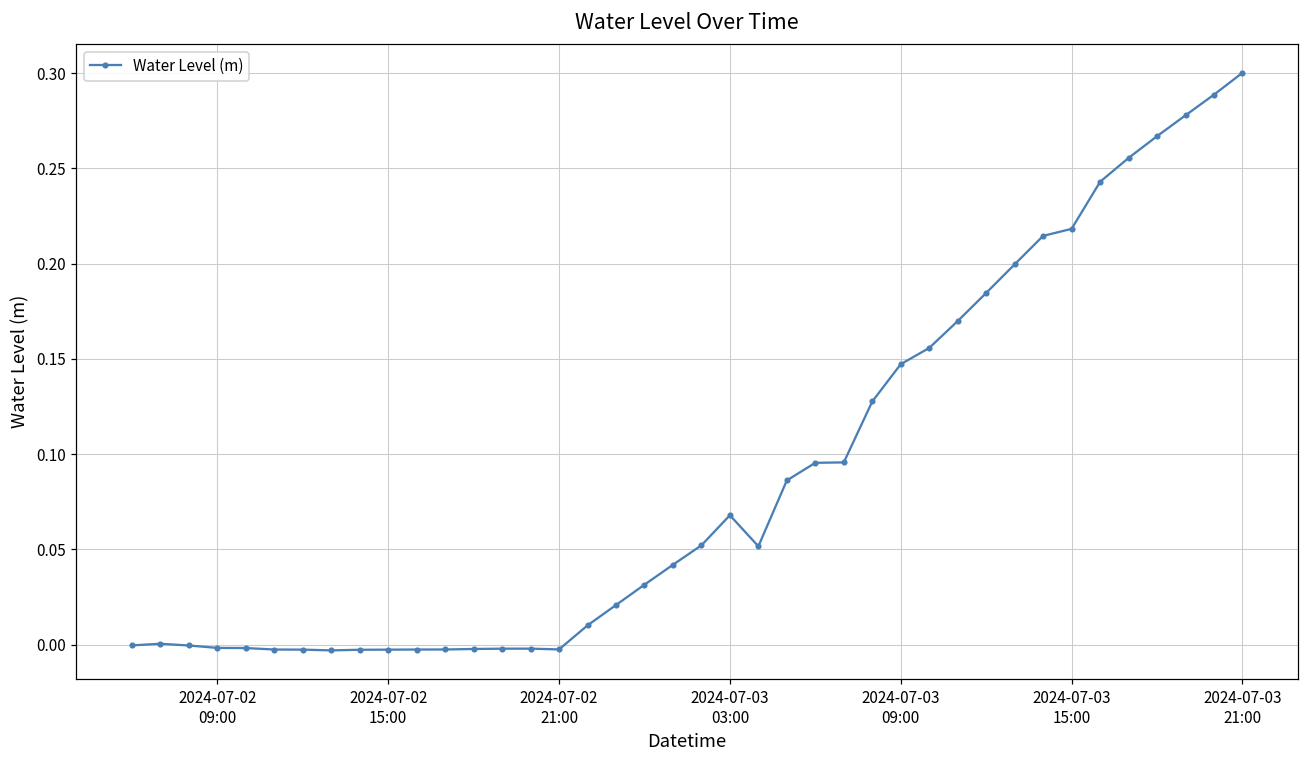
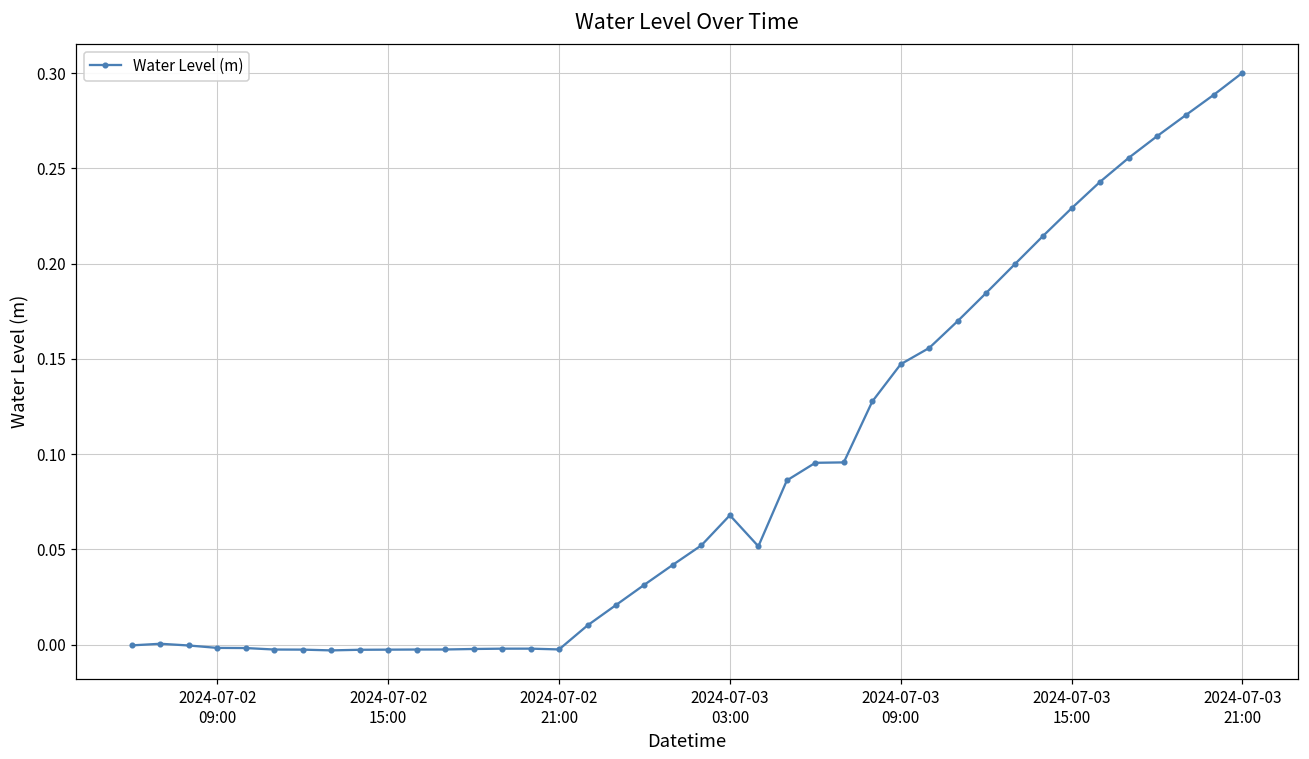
2024-07-03 15:00: 0.218 -> 0.229
